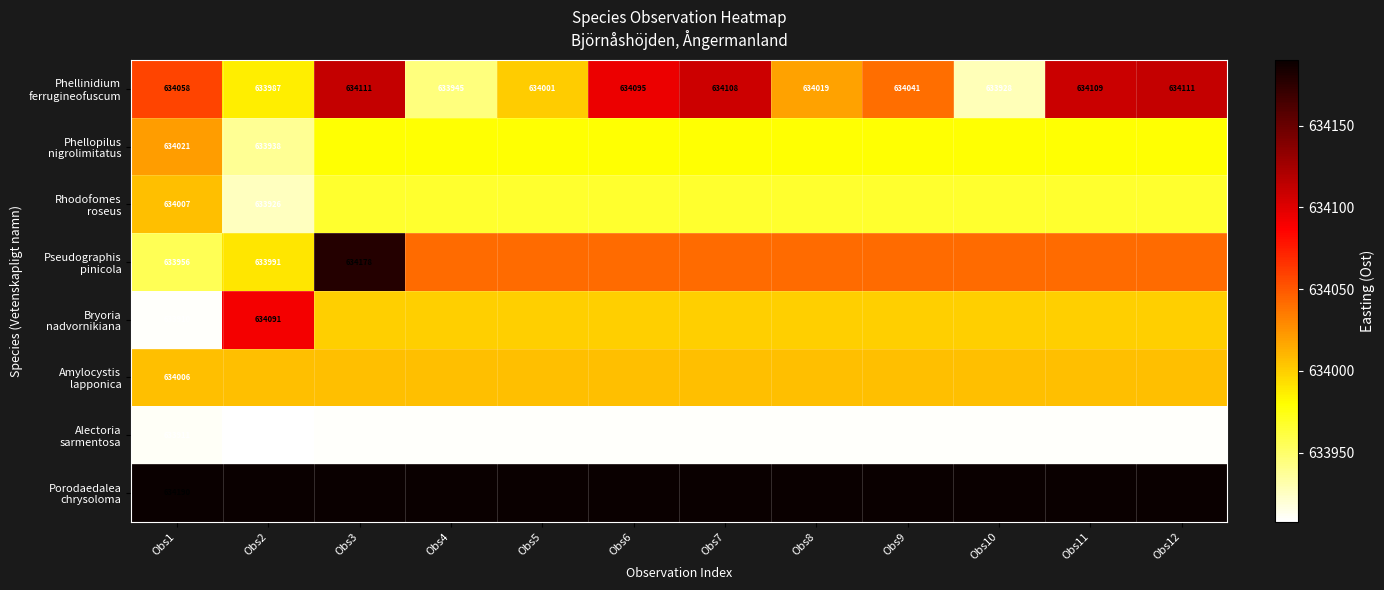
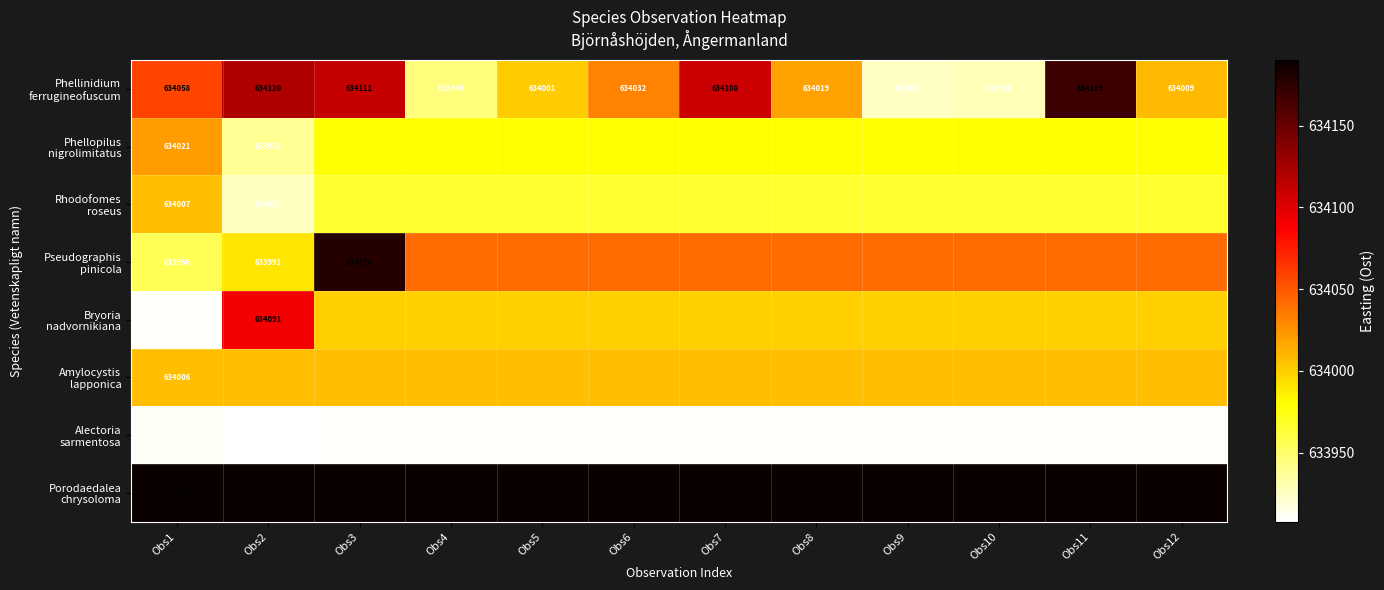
Phellinidium ferrugineofuscum, Obs2: 633987 -> 634120
Phellinidium ferrugineofuscum, Obs6: 634095 -> 634032
Phellinidium ferrugineofuscum, Obs9: 634041 -> 633925
Phellinidium ferrugineofuscum, Obs11: 634109 -> 634169
Phellinidium ferrugineofuscum, Obs12: 634111 -> 634009
